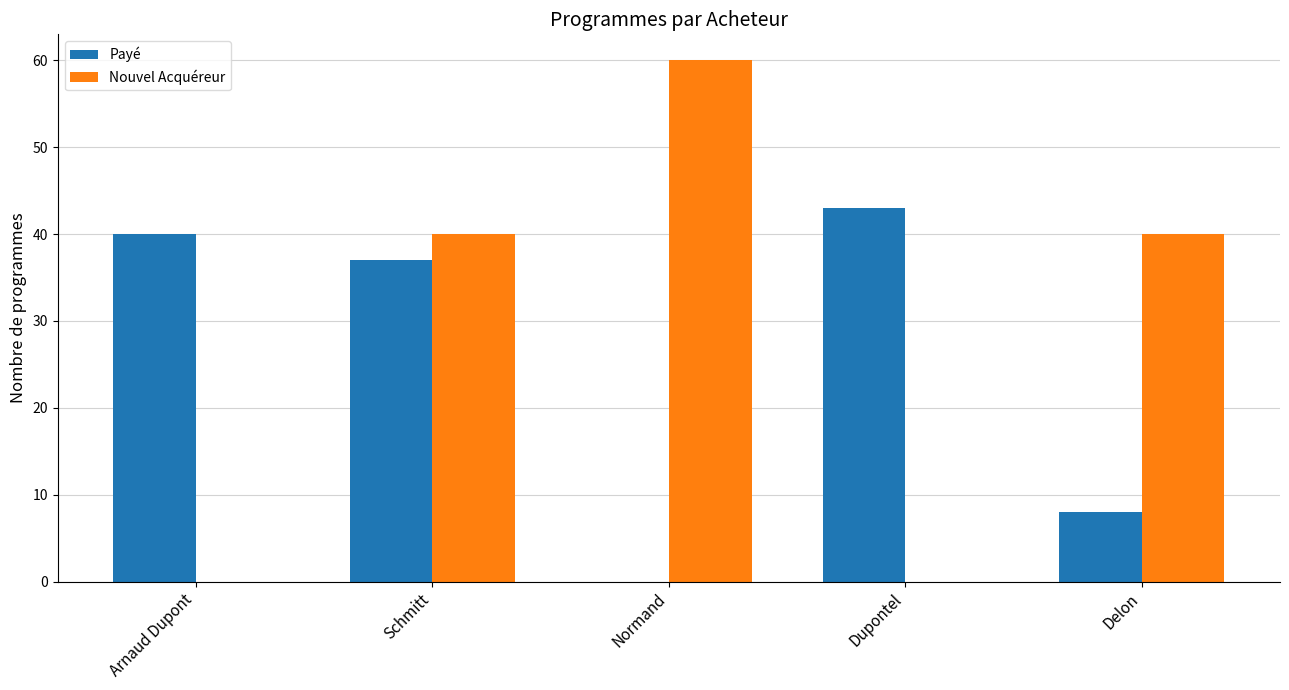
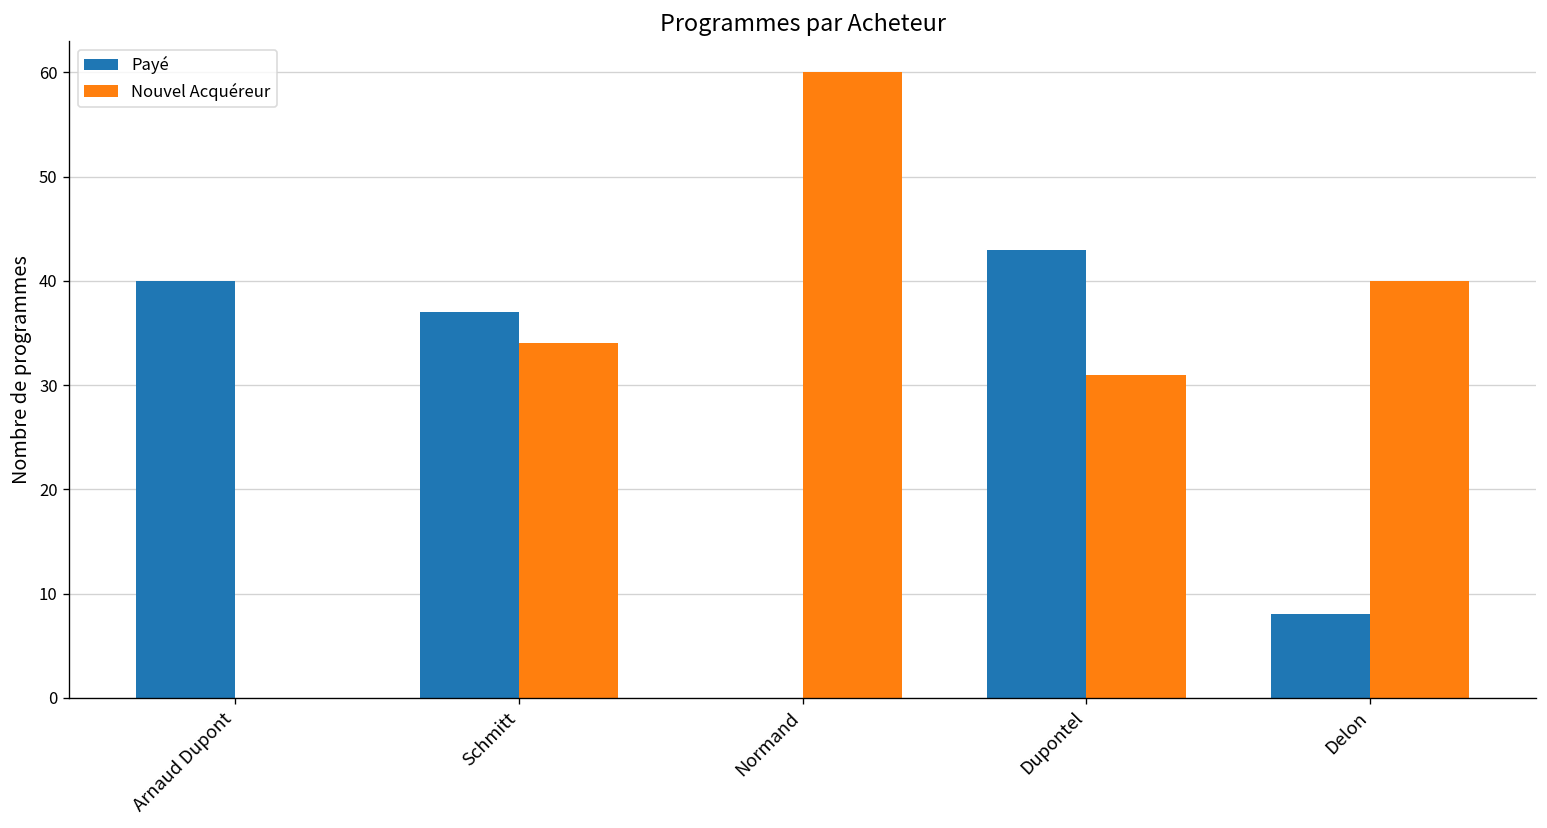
Nouvel Acquéreur, Schmitt: 40 -> 34
Nouvel Acquéreur, Dupontel: 0 -> 31
